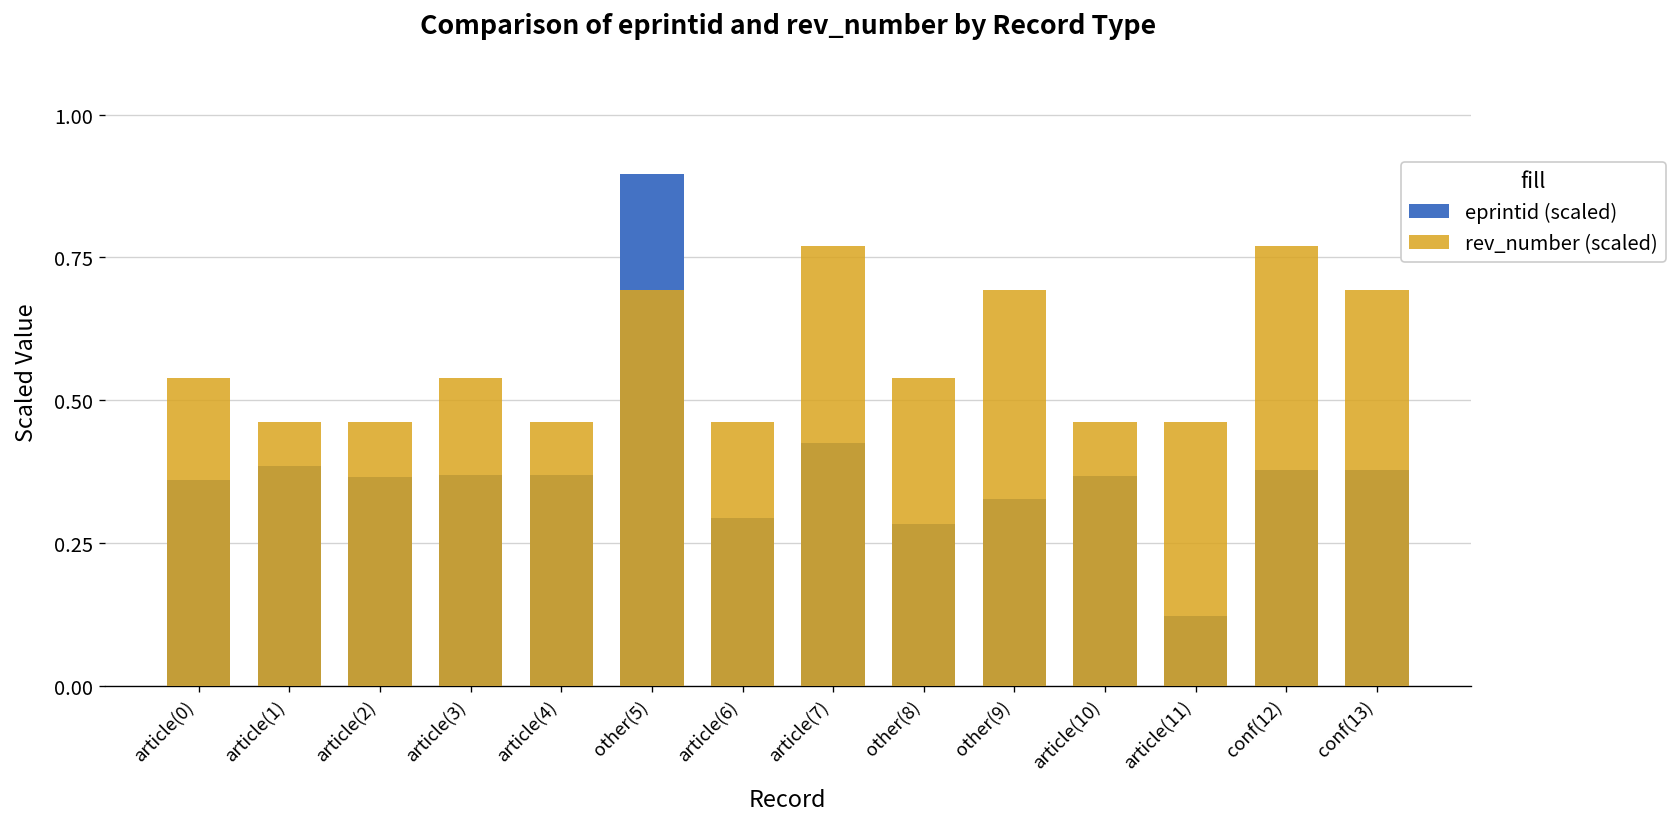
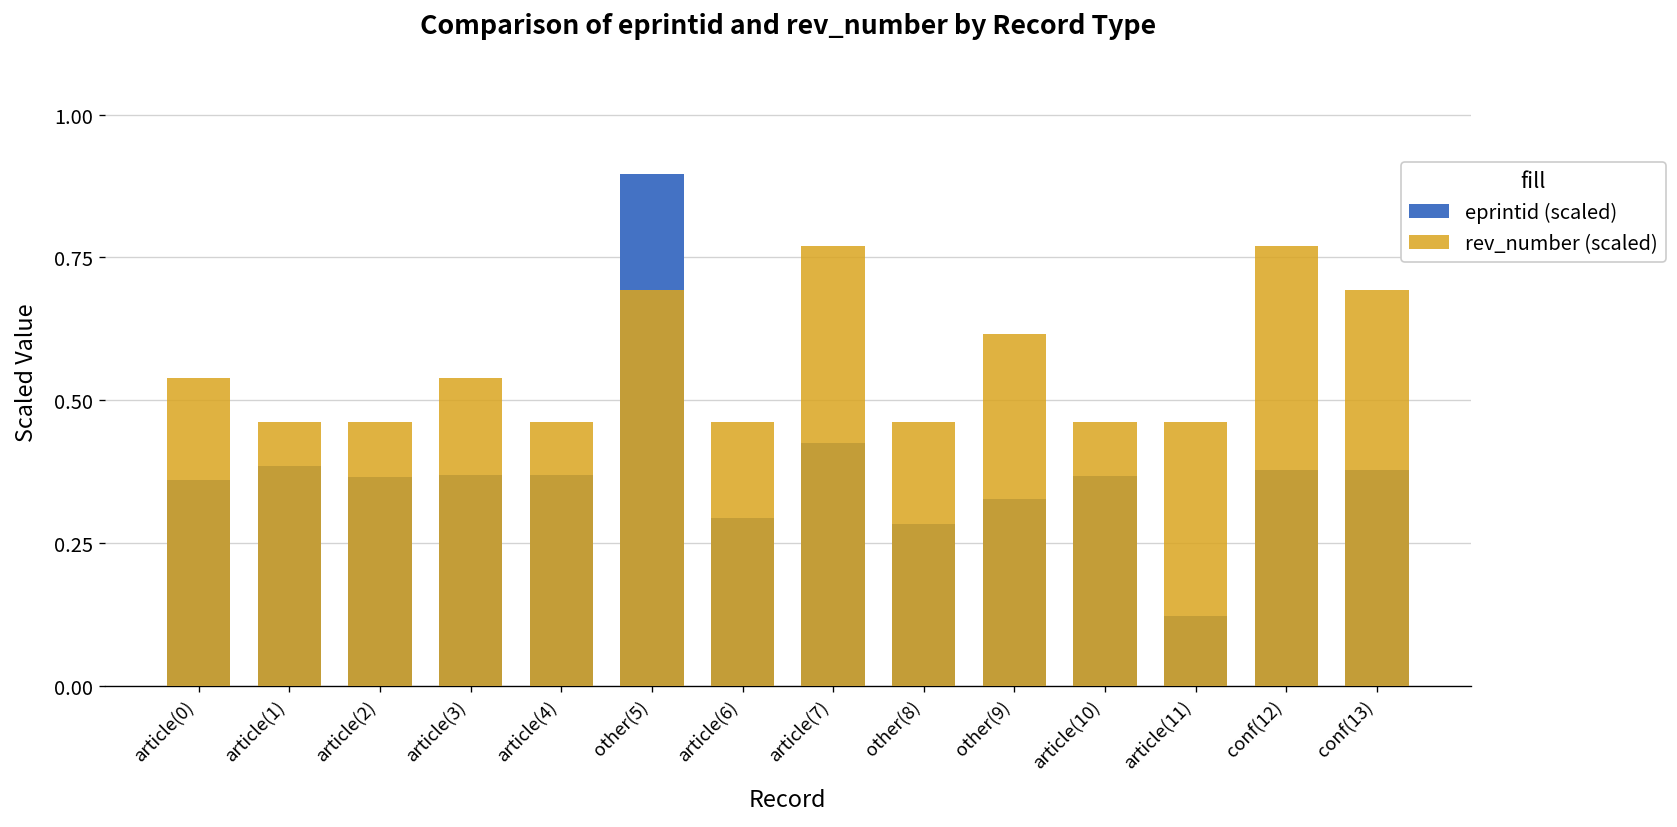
rev_number (scaled), other(8): 0.54 -> 0.46
rev_number (scaled), other(9): 0.69 -> 0.62
